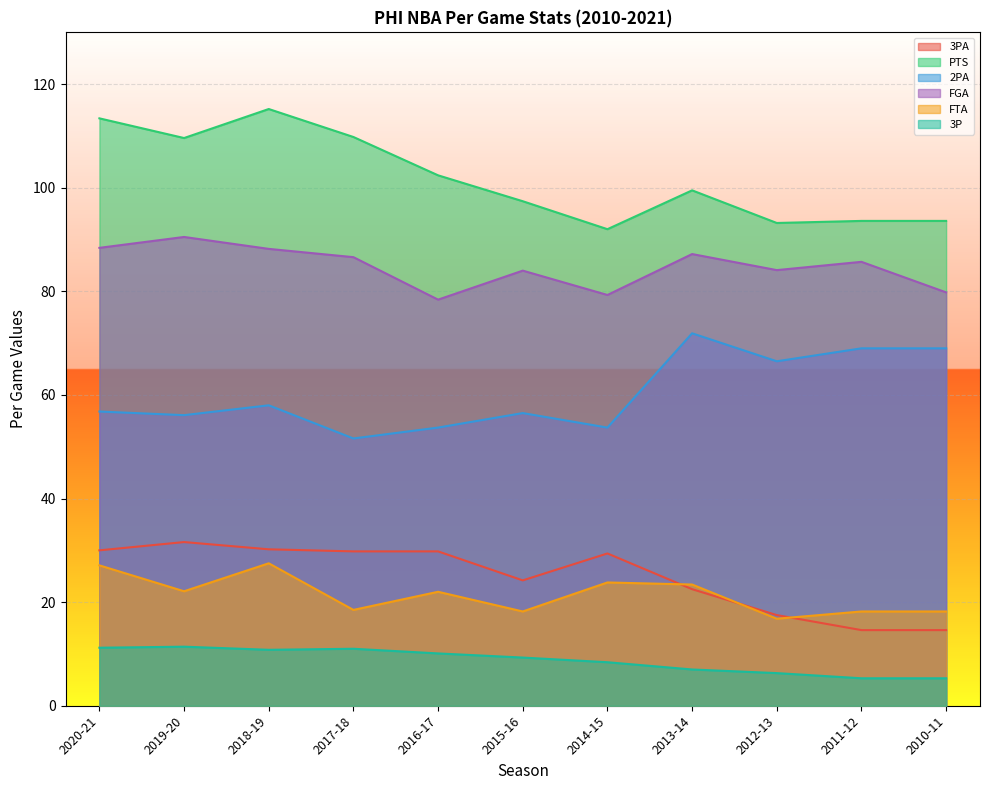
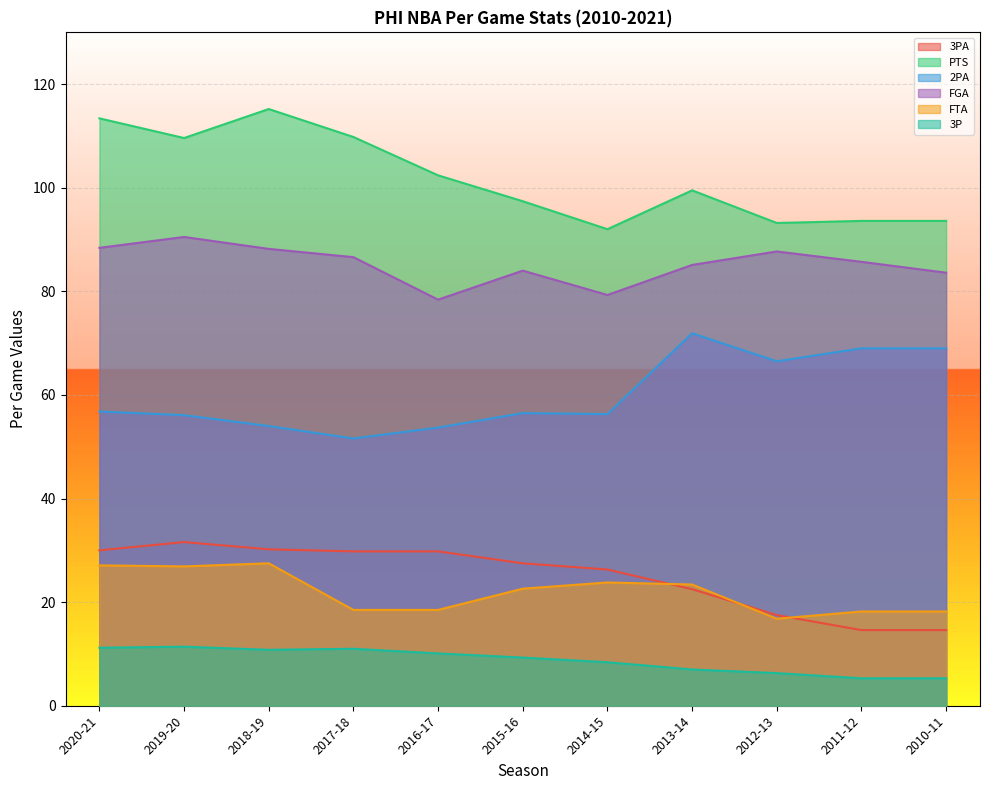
FTA, 2019-20: 22 -> 27
2PA, 2018-19: 58 -> 54
FTA, 2016-17: 22 -> 19
3PA, 2015-16: 24 -> 28
FTA, 2015-16: 18 -> 23
3PA, 2014-15: 29 -> 26
2PA, 2014-15: 54 -> 56
FGA, 2013-14: 87 -> 85
FGA, 2012-13: 84 -> 88
FGA, 2010-11: 80 -> 84
